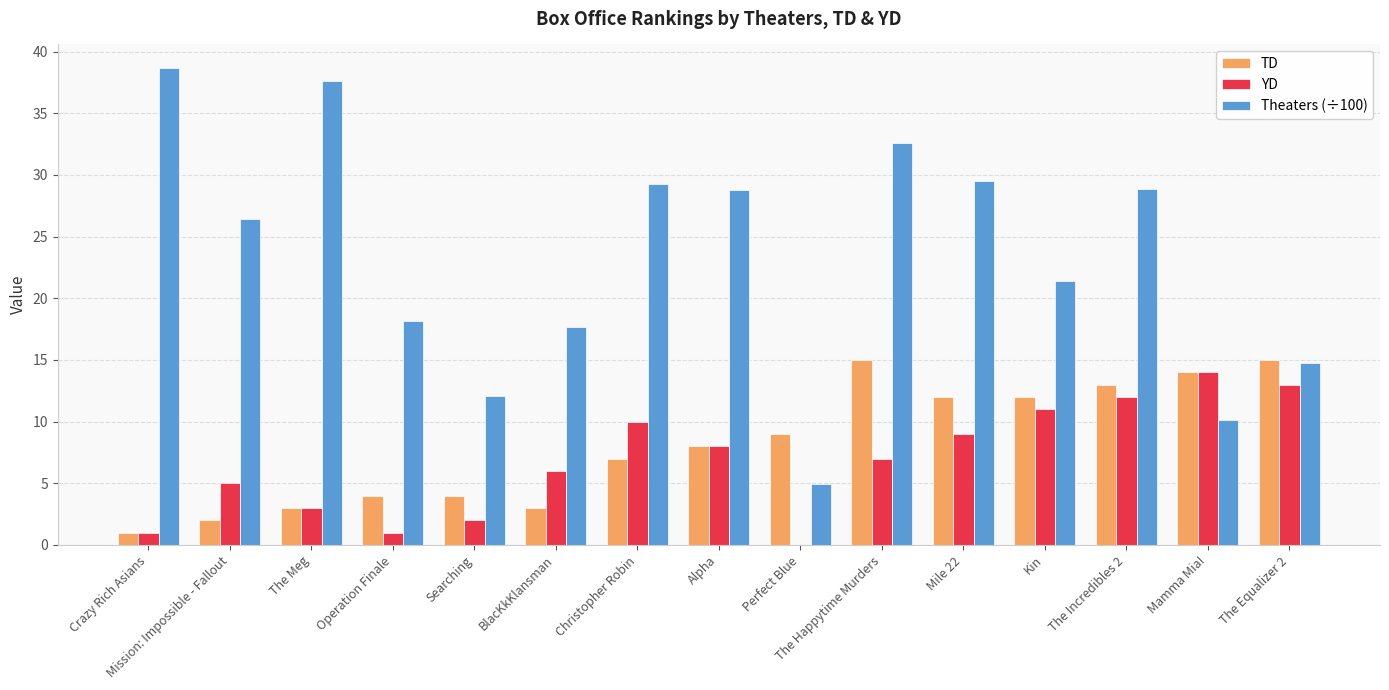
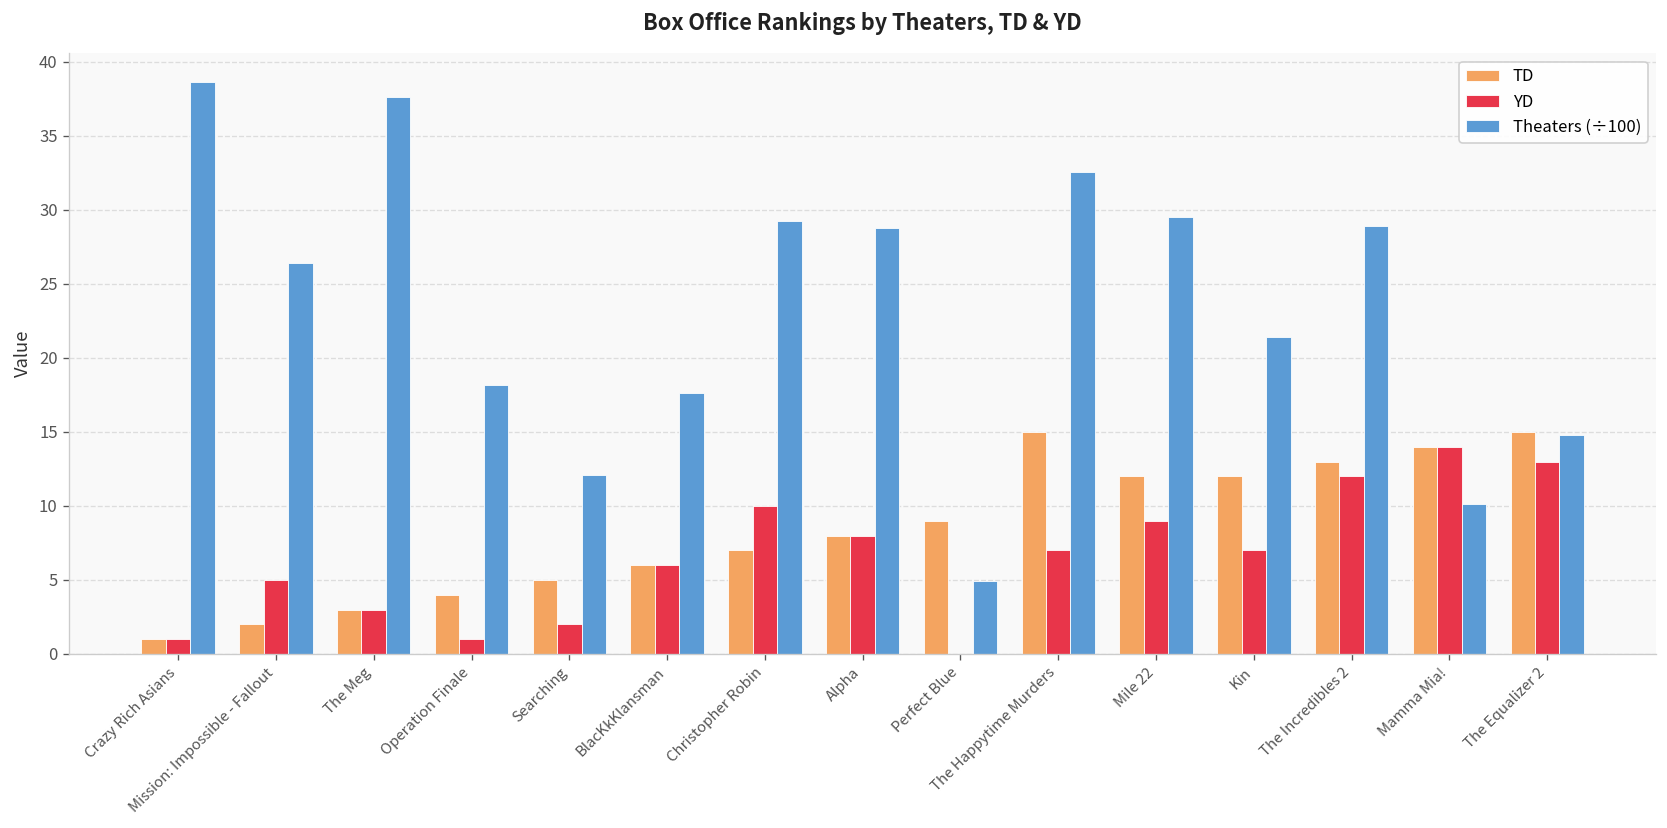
TD, Searching: 4 -> 5
TD, BlacKkKlansman: 3 -> 6
YD, Kin: 11 -> 7
